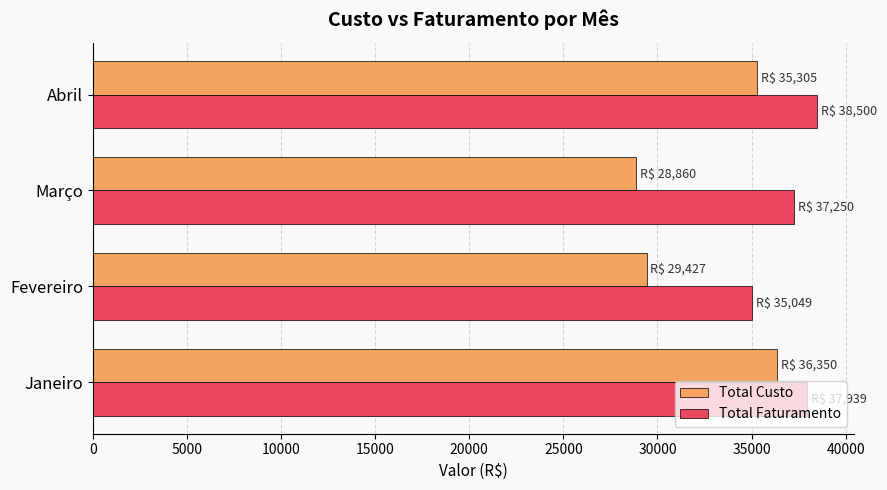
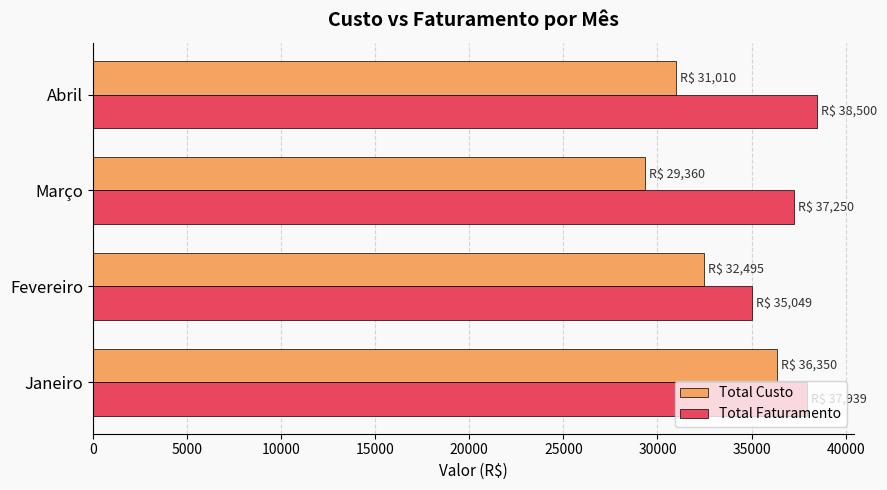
Total Custo, Abril: 35,305 -> 31,010
Total Custo, Março: 28,860 -> 29,360
Total Custo, Fevereiro: 29,427 -> 32,495
